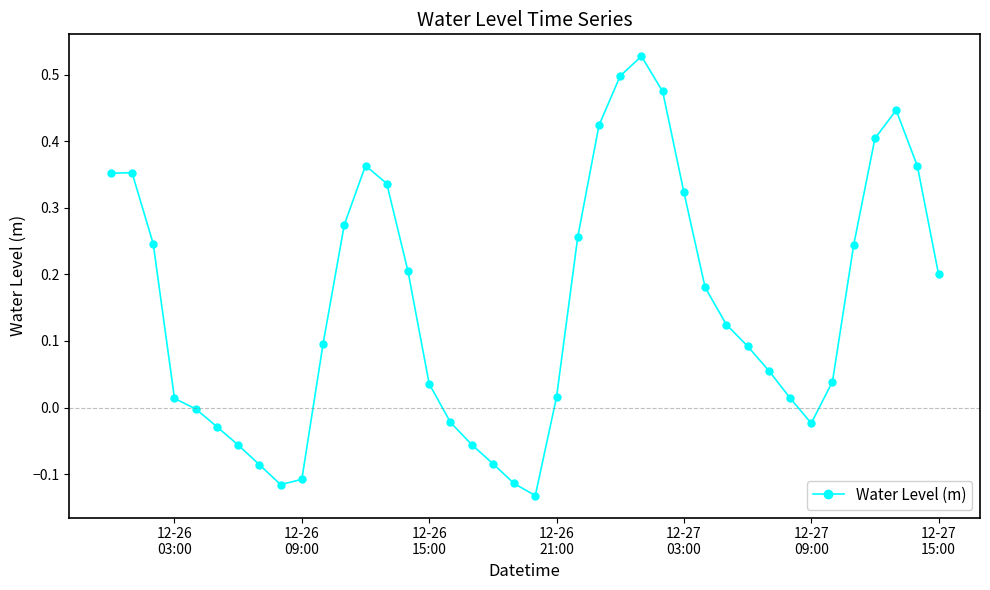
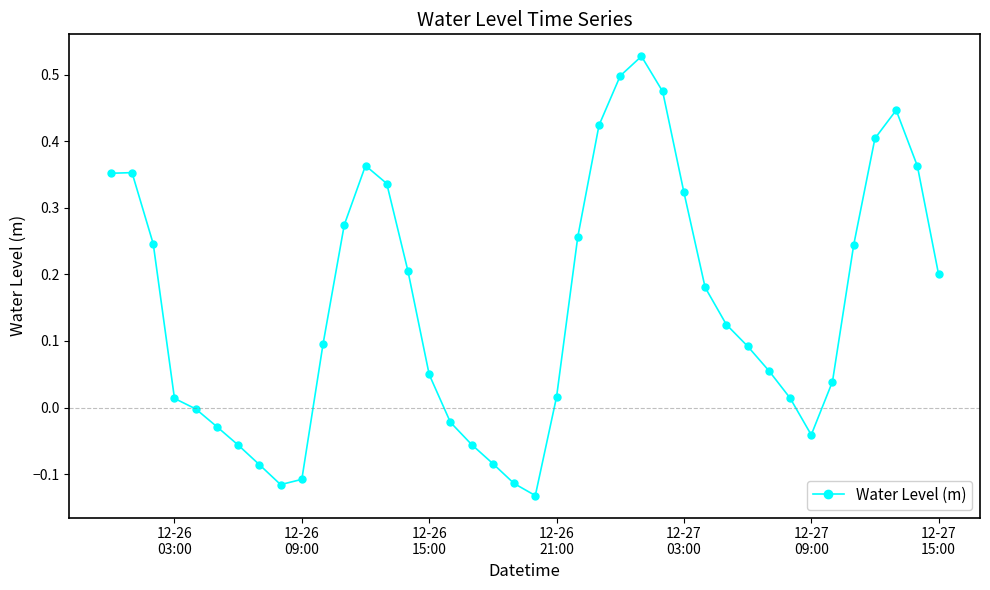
12-26 15:00: 0.04 -> 0.05
12-27 09:00: -0.02 -> -0.04
